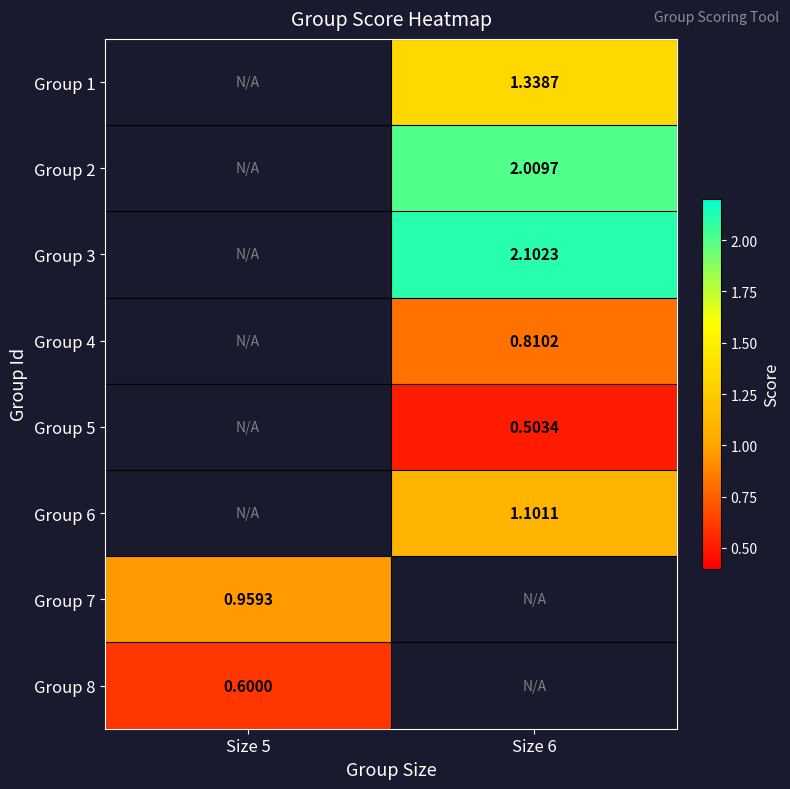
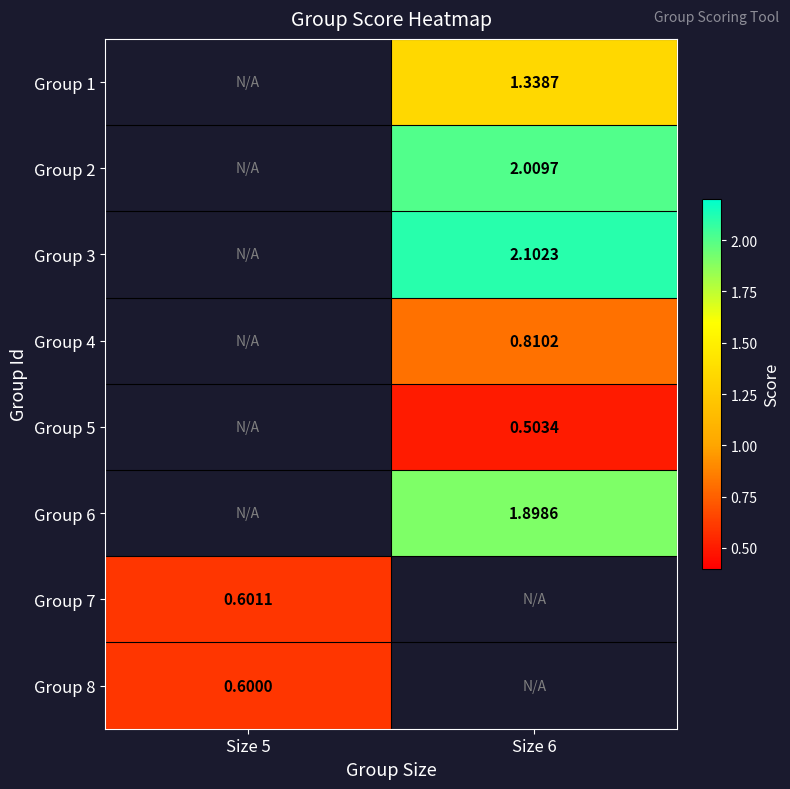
Group 6, Size 6: 1.1011 -> 1.8986
Group 7, Size 5: 0.9593 -> 0.6011
